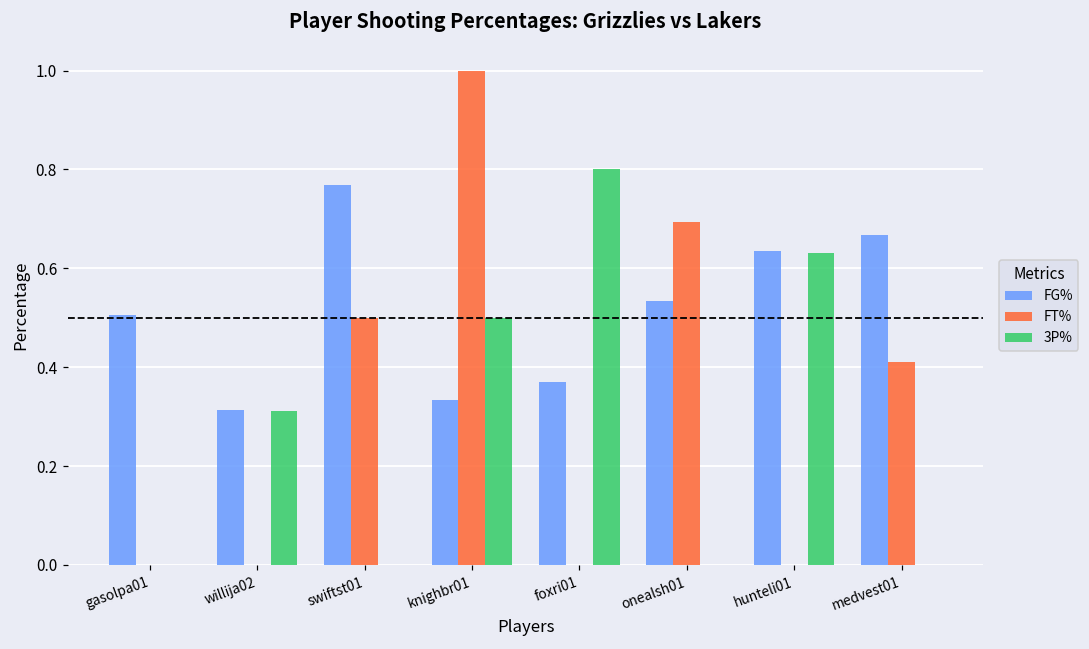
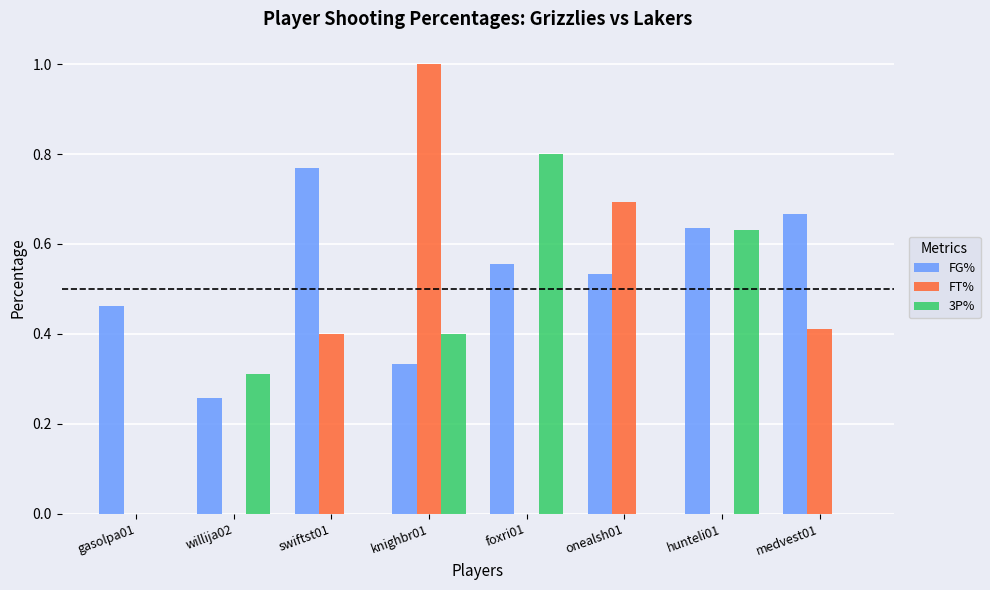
FG%, gasolpa01: 0.51 -> 0.46
FG%, willija02: 0.31 -> 0.26
FT%, swiftst01: 0.5 -> 0.4
3P%, knighbr01: 0.5 -> 0.4
FG%, foxri01: 0.37 -> 0.56
